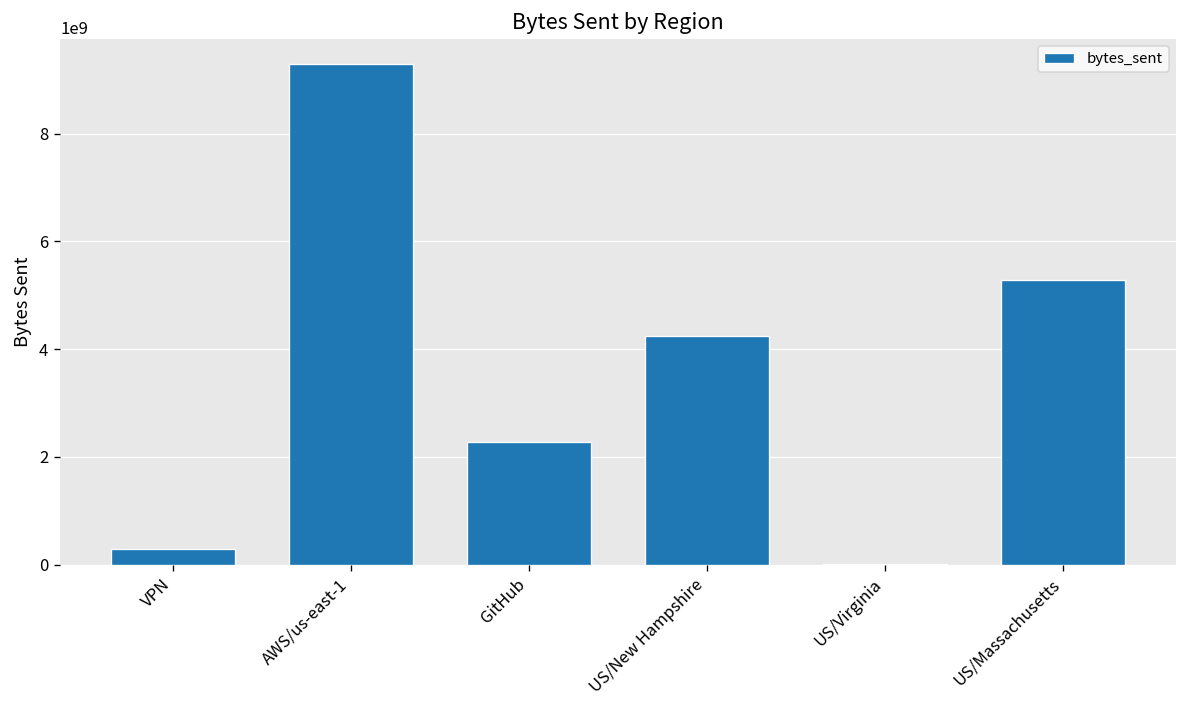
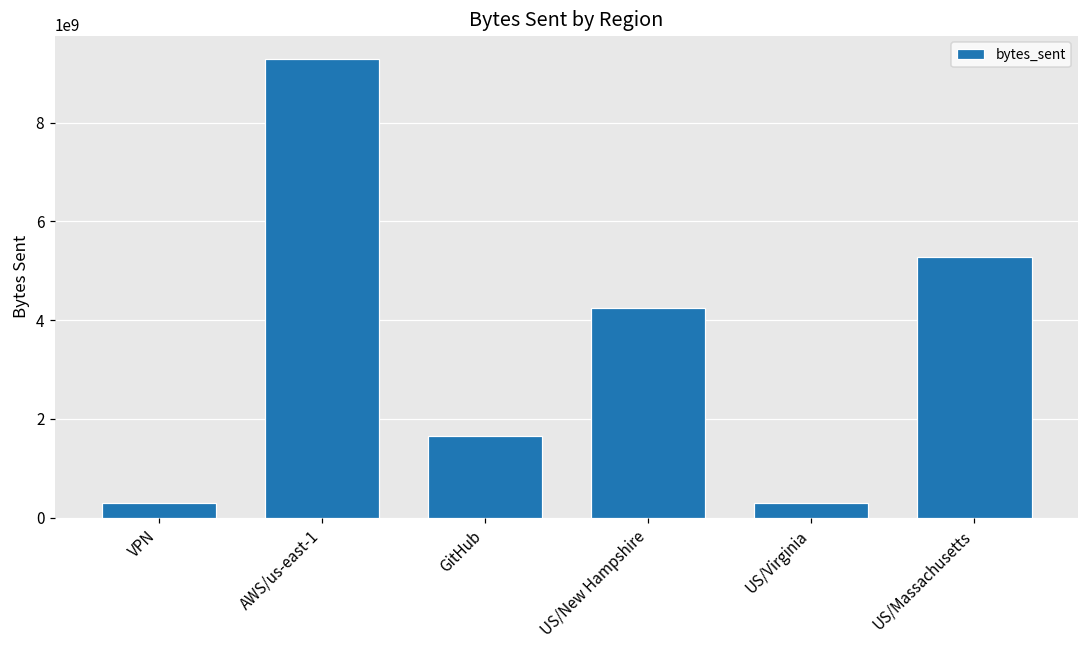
GitHub: 2300000000 -> 1700000000
US/Virginia: 0 -> 300000000
